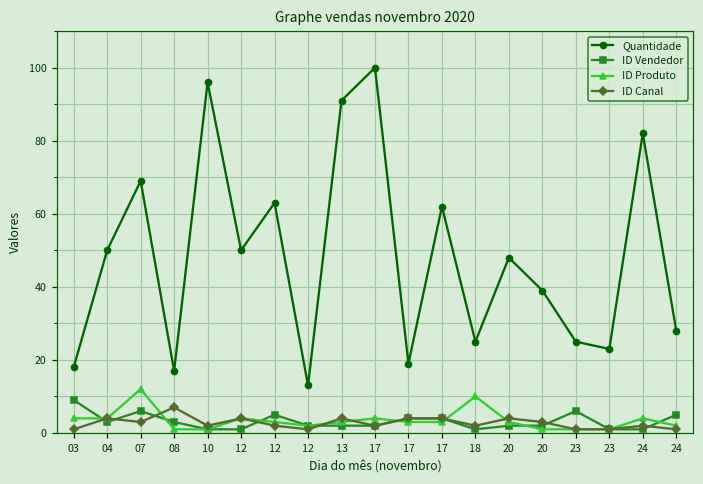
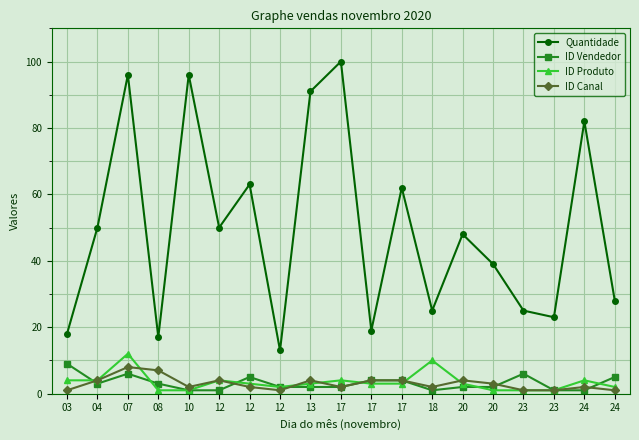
Quantidade, 07: 69 -> 96
ID Canal, 07: 3 -> 8
